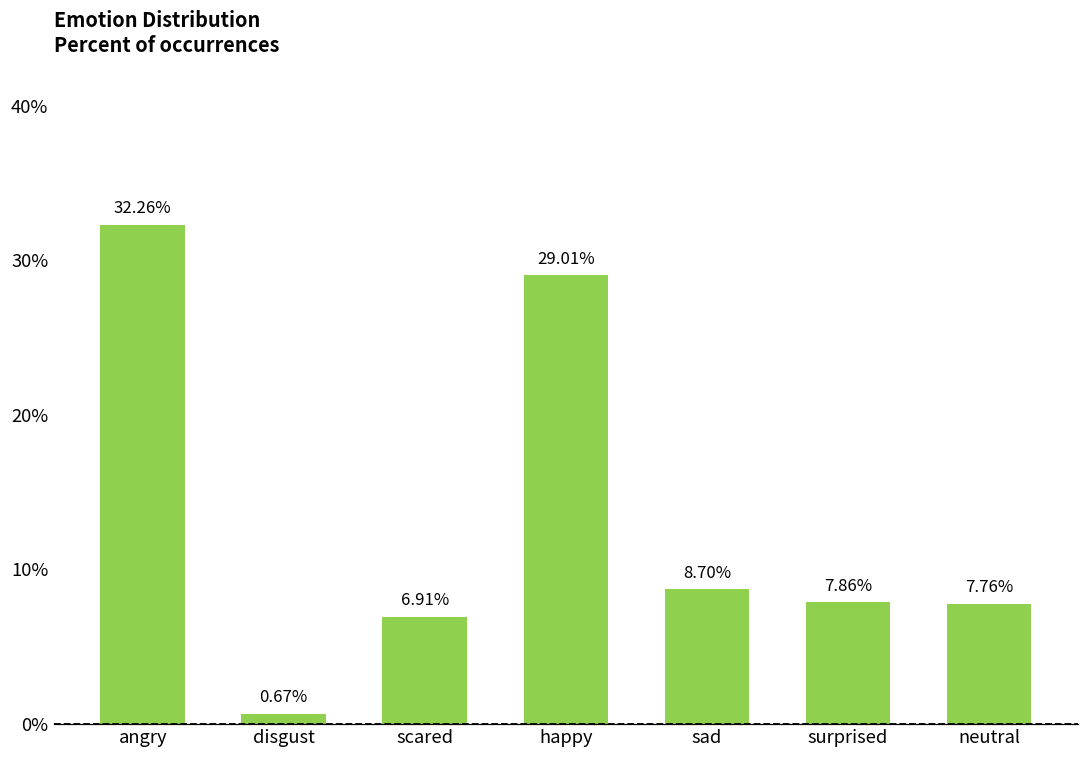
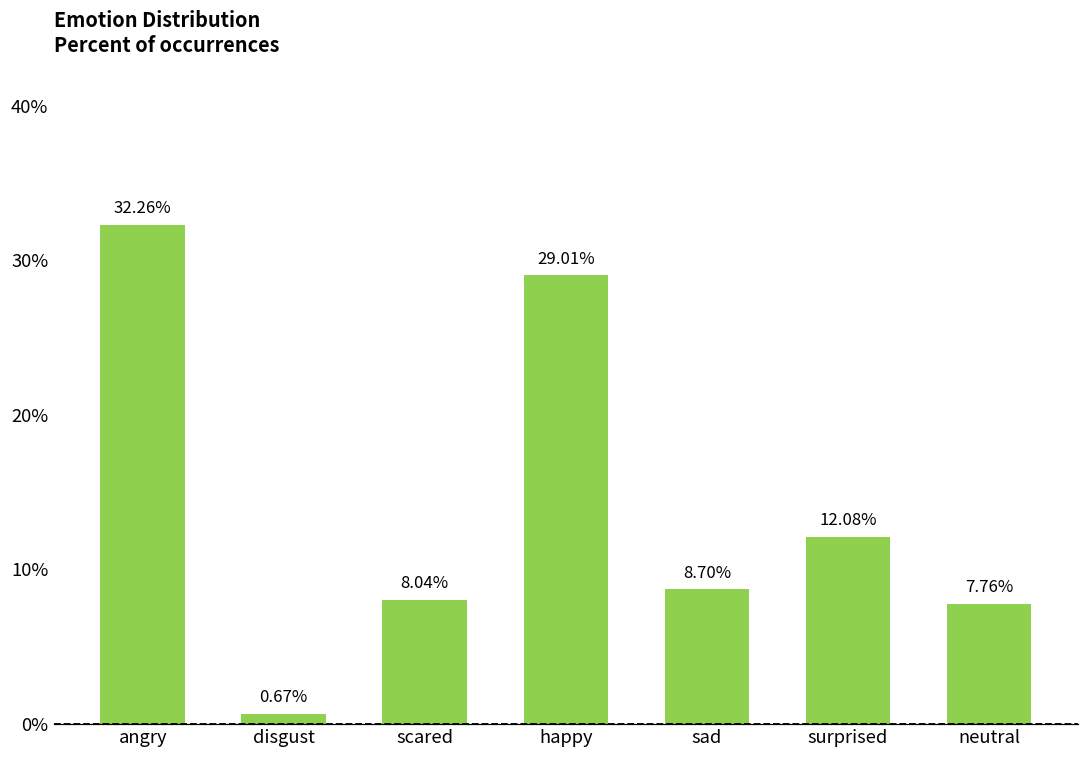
scared: 6.91% -> 8.04%
surprised: 7.86% -> 12.08%
